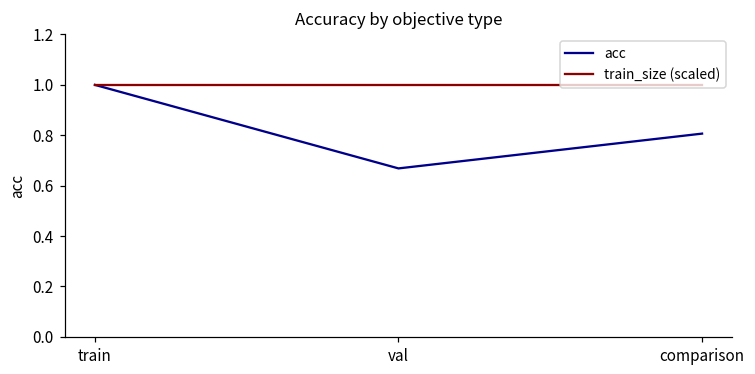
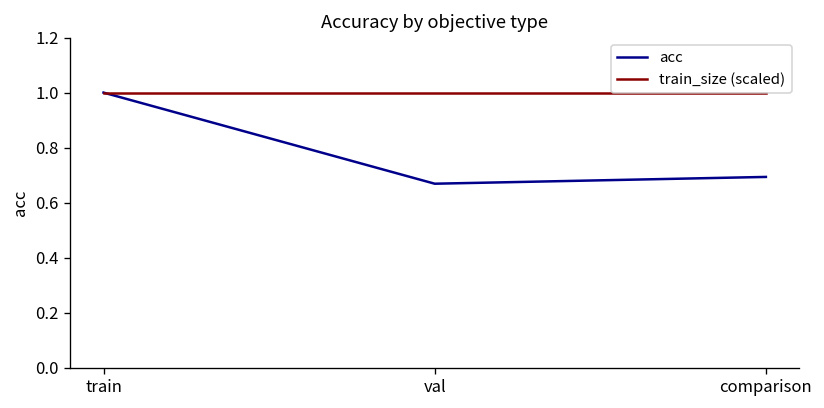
acc, comparison: 0.81 -> 0.69
